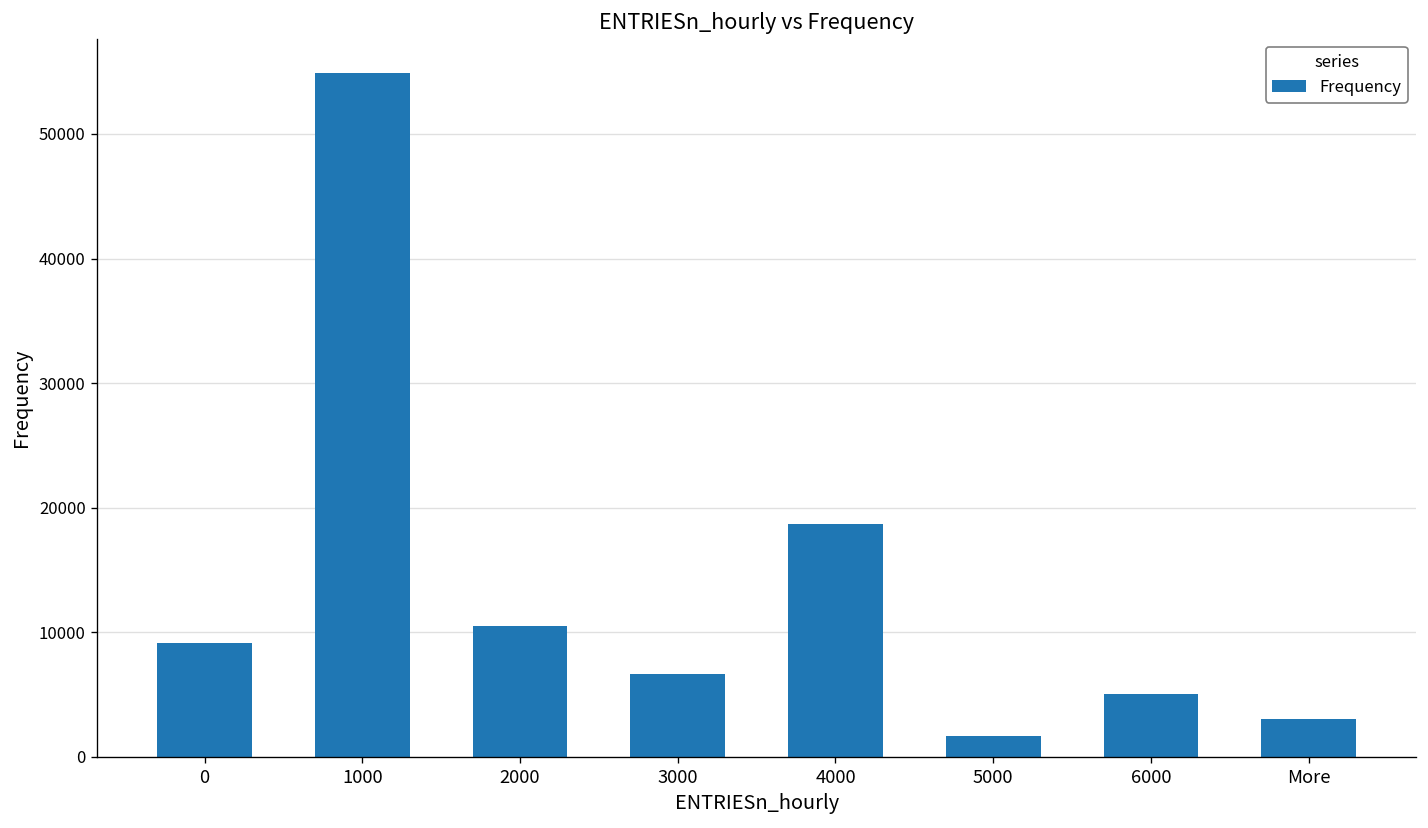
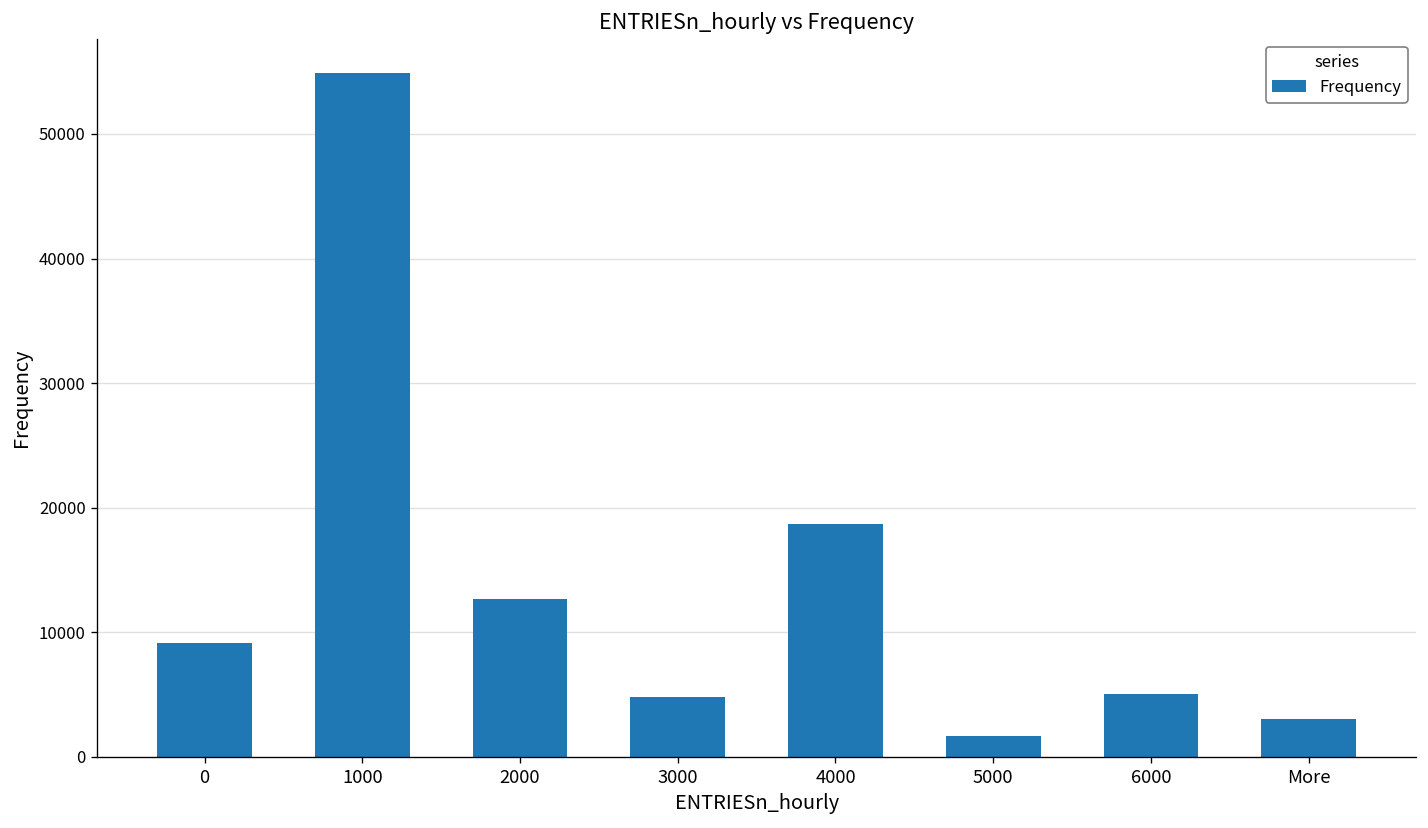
2000: 10500 -> 12700
3000: 6700 -> 4800
